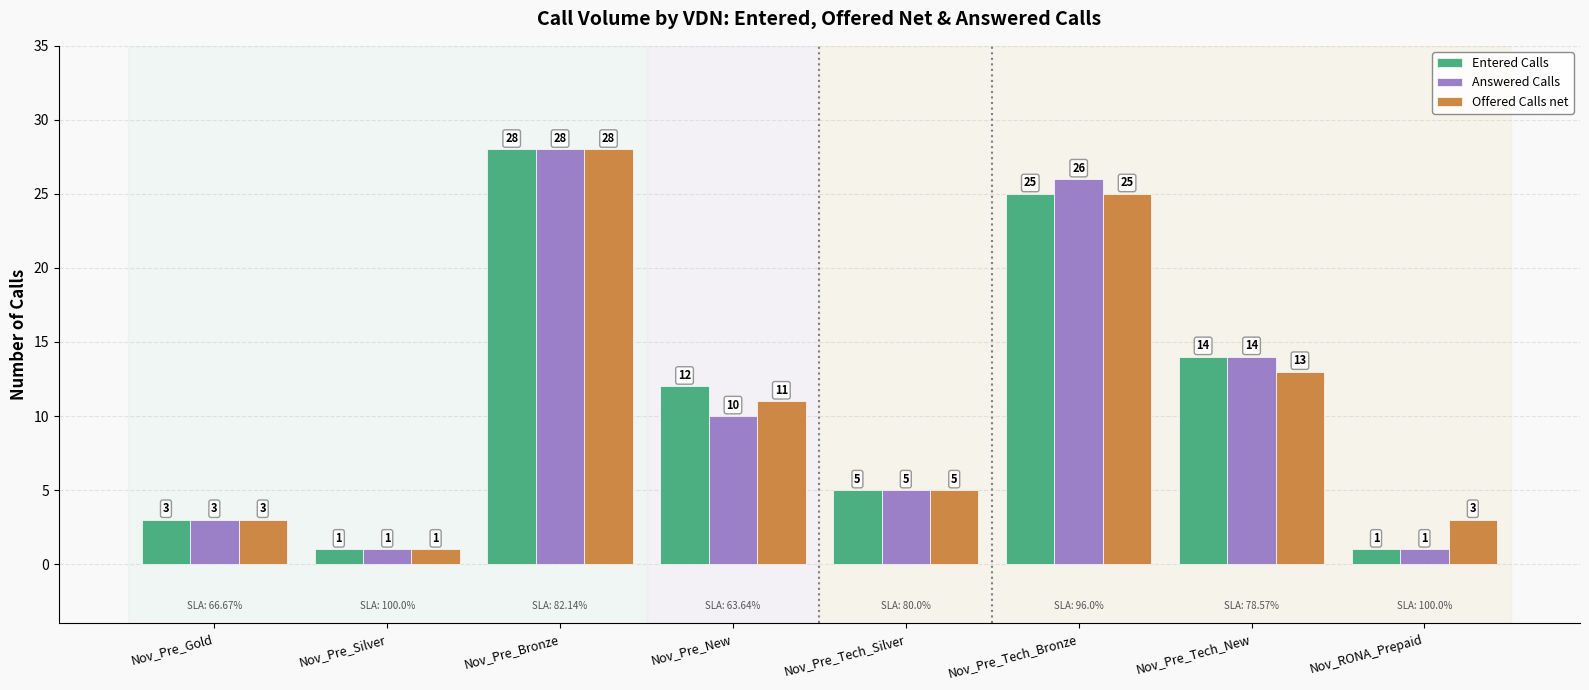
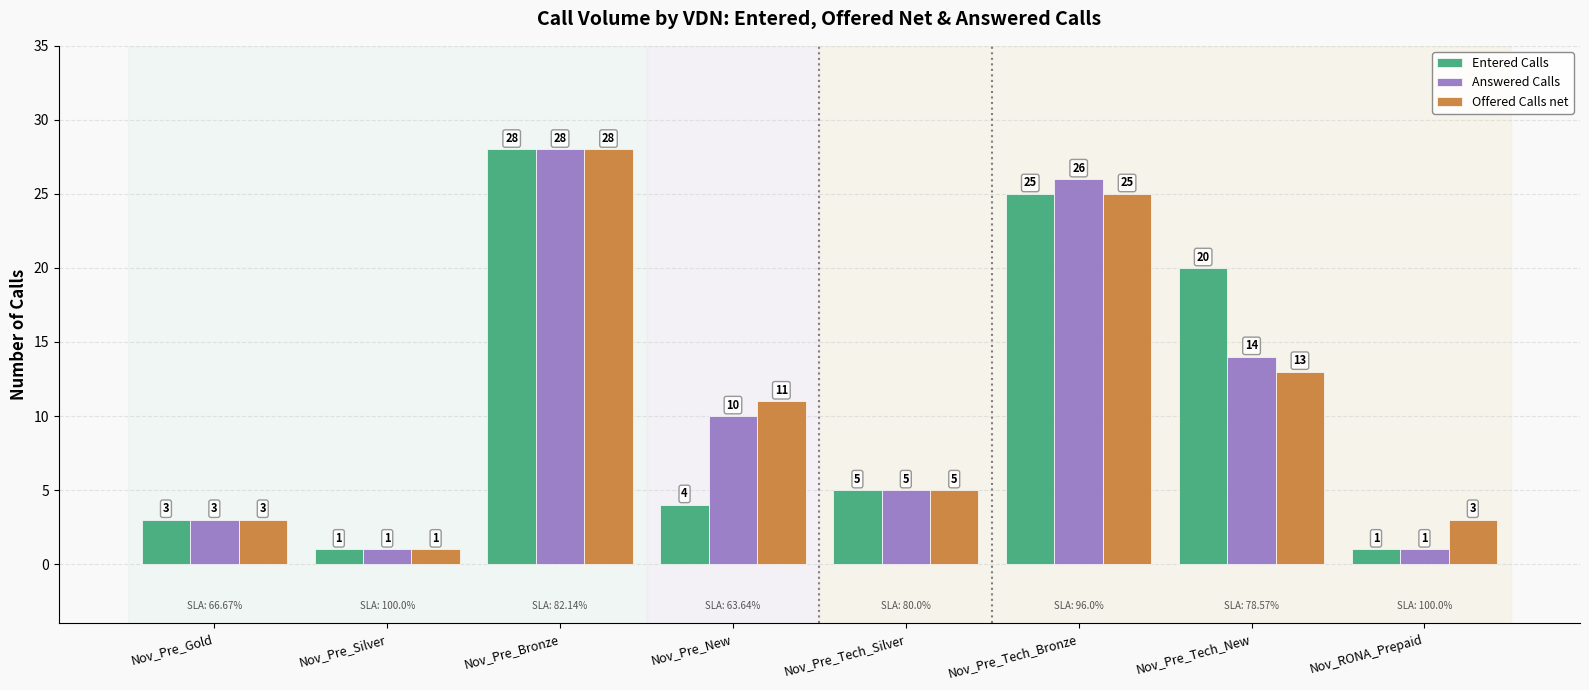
Entered Calls, Nov_Pre_New: 12 -> 4
Entered Calls, Nov_Pre_Tech_New: 14 -> 20
